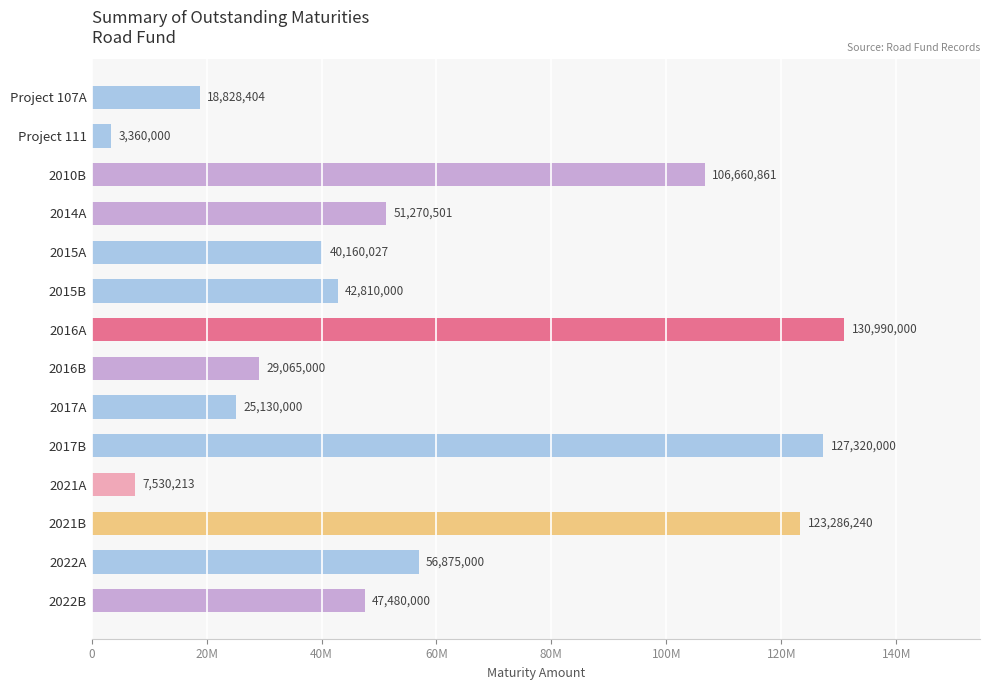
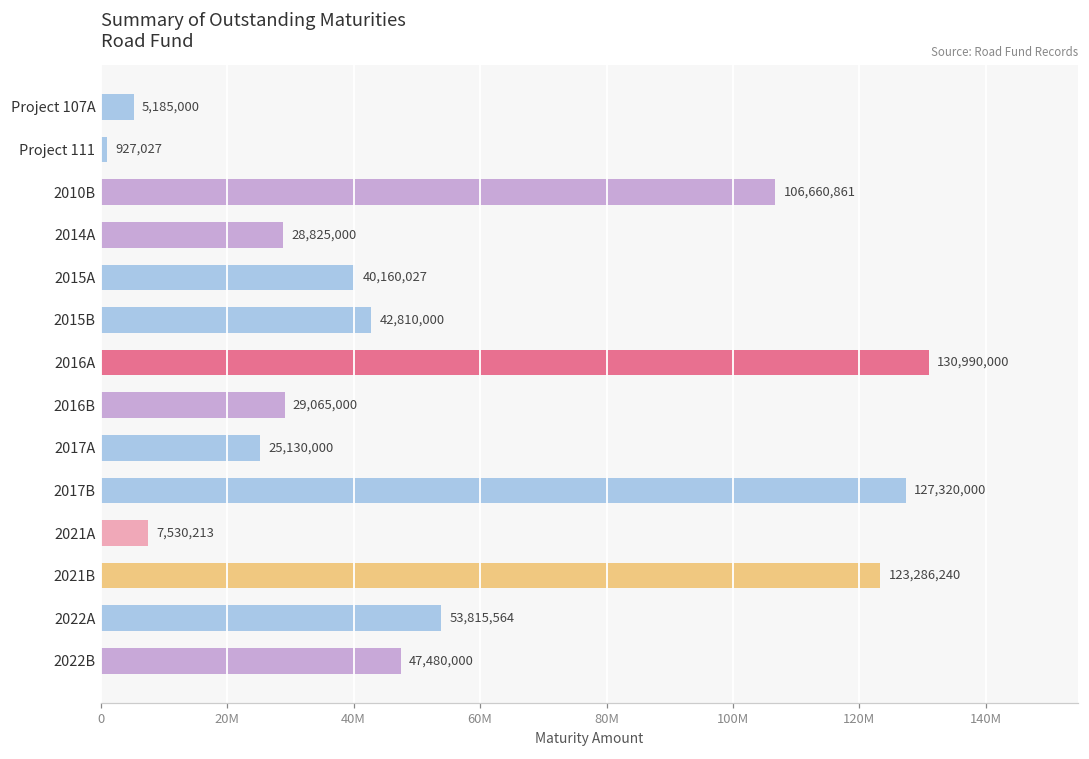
Project 107A: 18,828,404 -> 5,185,000
Project 111: 3,360,000 -> 927,027
2014A: 51,270,501 -> 28,825,000
2022A: 56,875,000 -> 53,815,564
